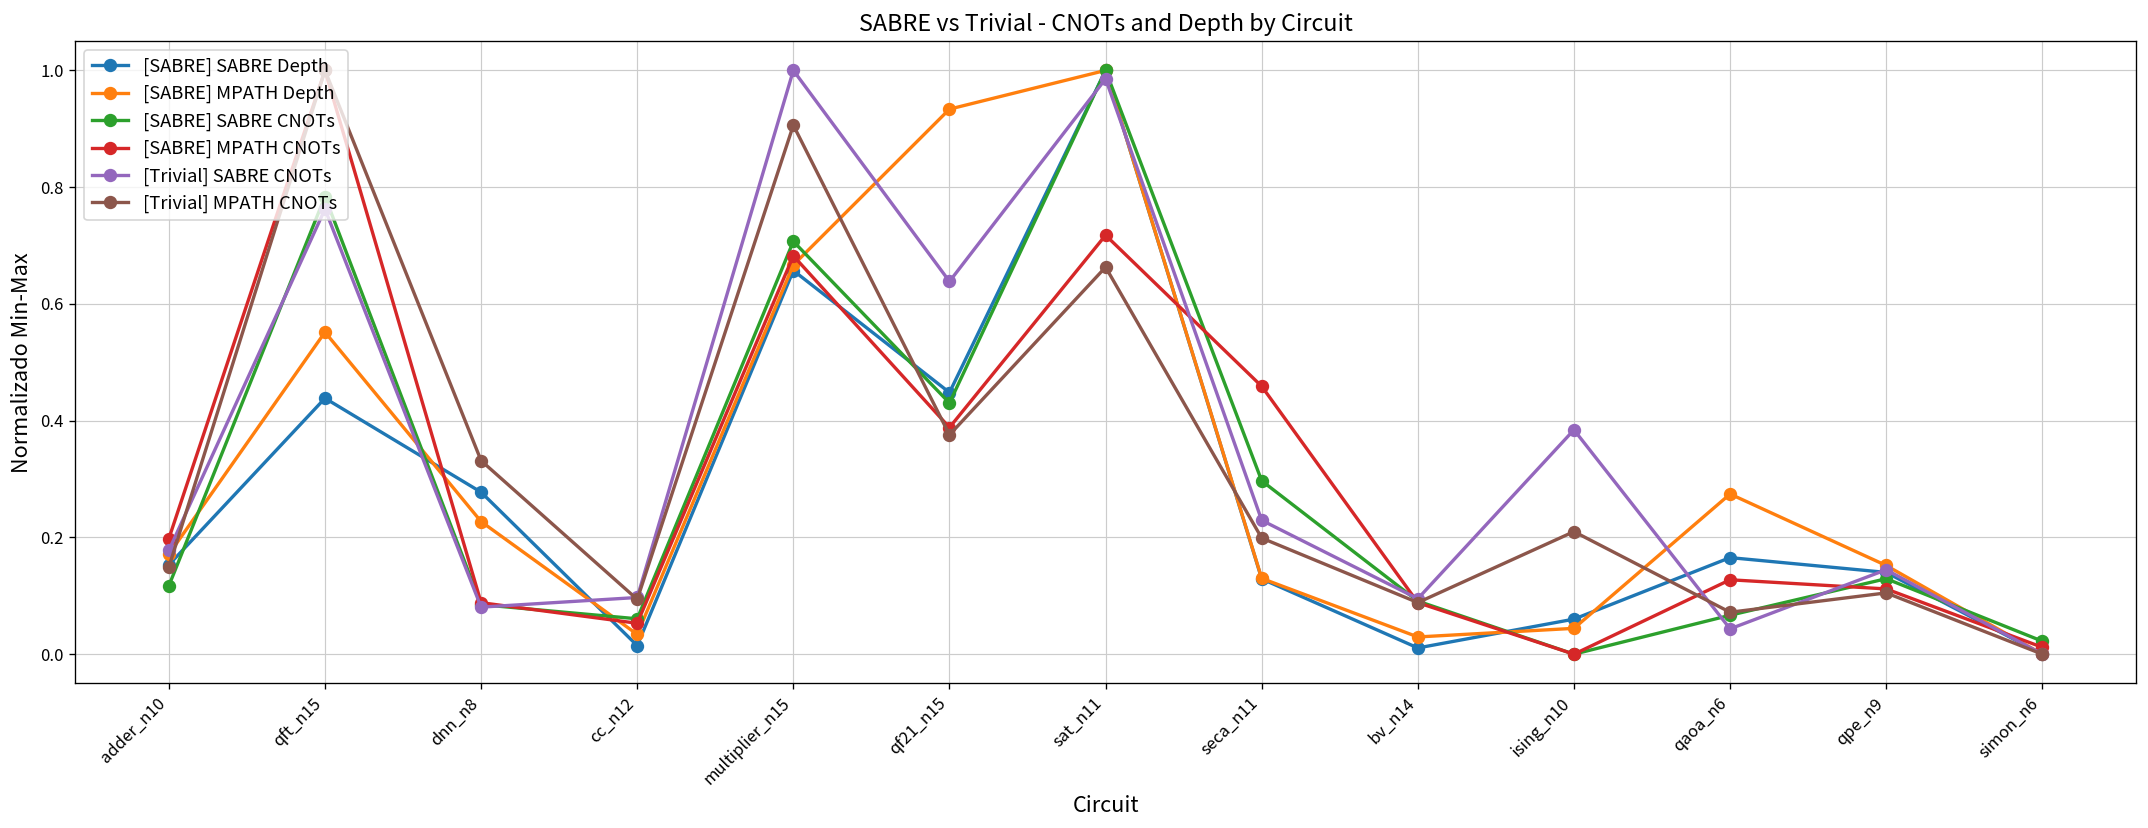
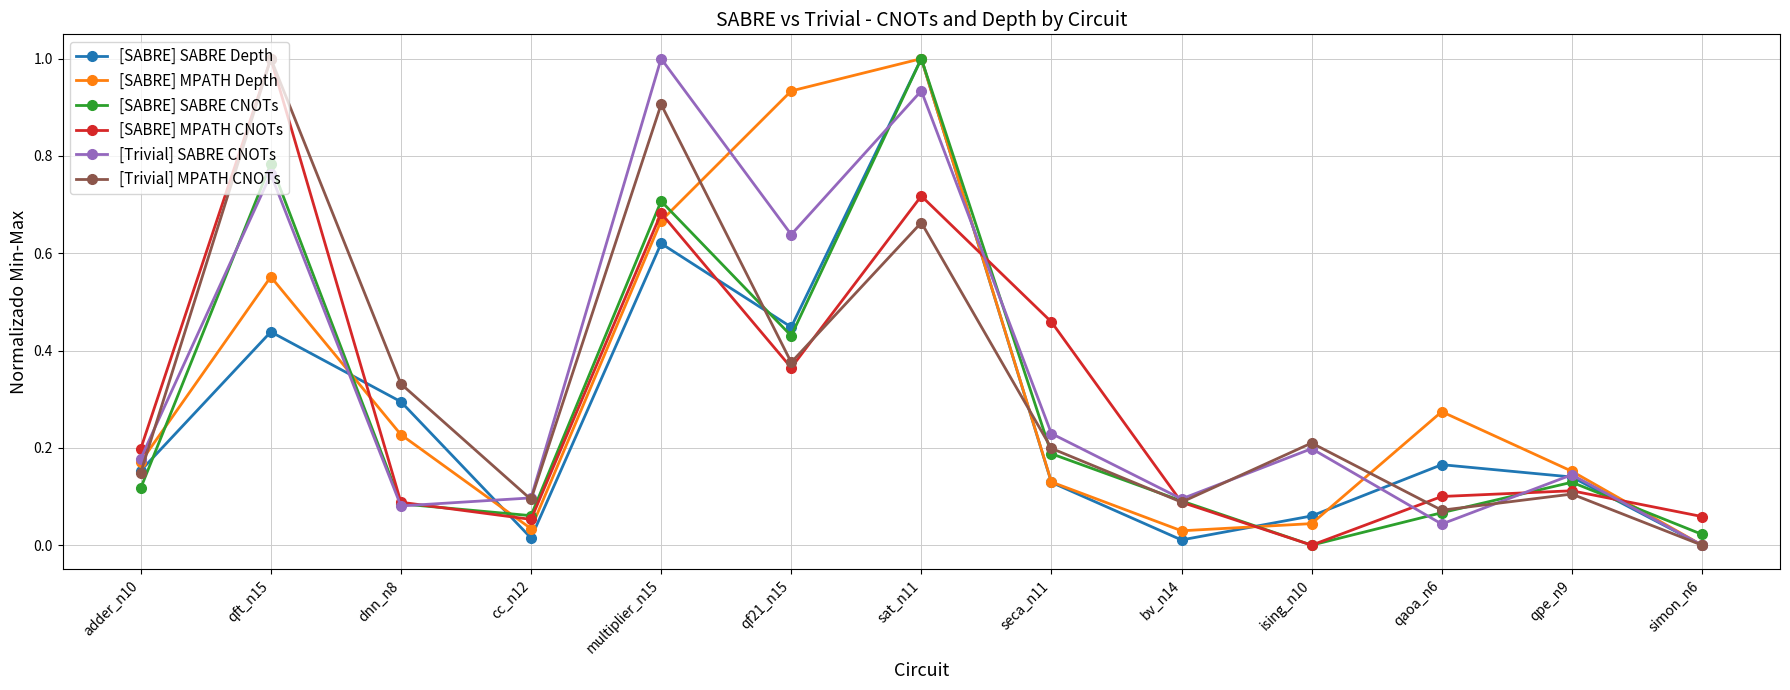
[SABRE] SABRE Depth, dnn_n8: 0.28 -> 0.29
[SABRE] SABRE Depth, multiplier_n15: 0.66 -> 0.62
[SABRE] MPATH CNOTs, qf21_n15: 0.39 -> 0.36
[Trivial] SABRE CNOTs, sat_n11: 0.99 -> 0.93
[SABRE] SABRE CNOTs, seca_n11: 0.30 -> 0.19
[Trivial] SABRE CNOTs, ising_n10: 0.38 -> 0.20
[SABRE] MPATH CNOTs, qaoa_n6: 0.13 -> 0.10
[SABRE] MPATH CNOTs, simon_n6: 0.01 -> 0.06
